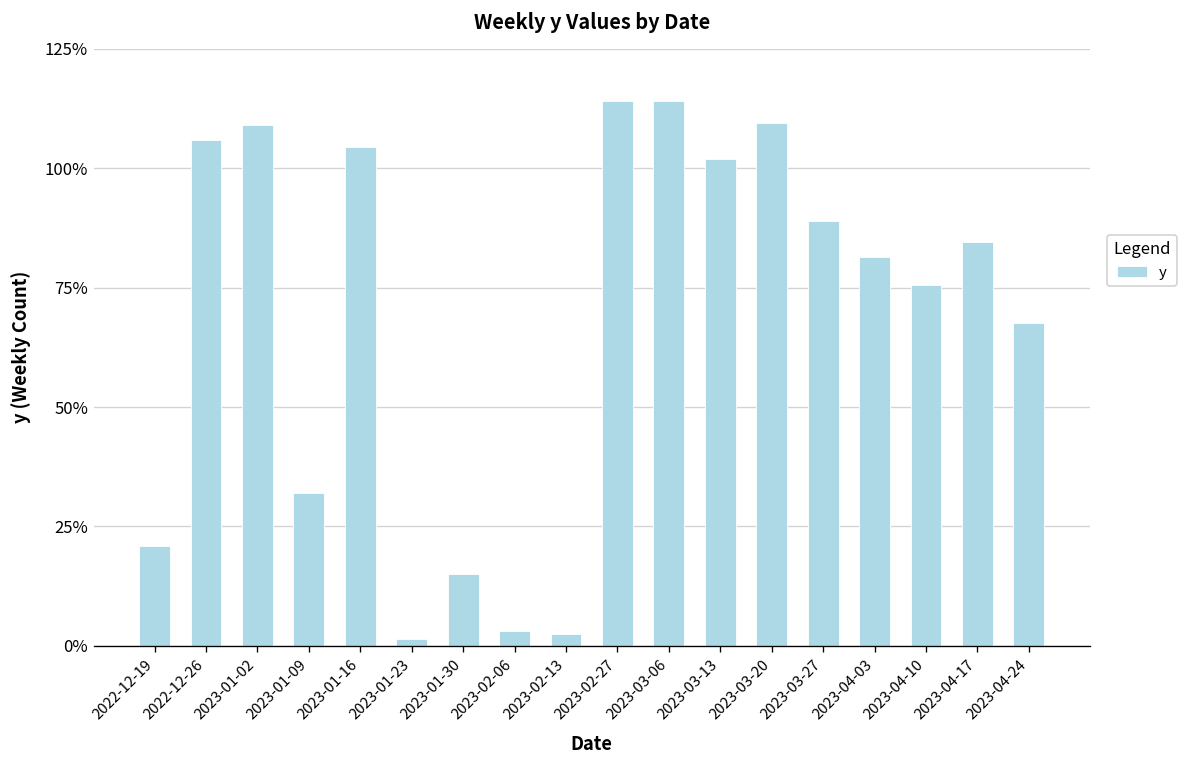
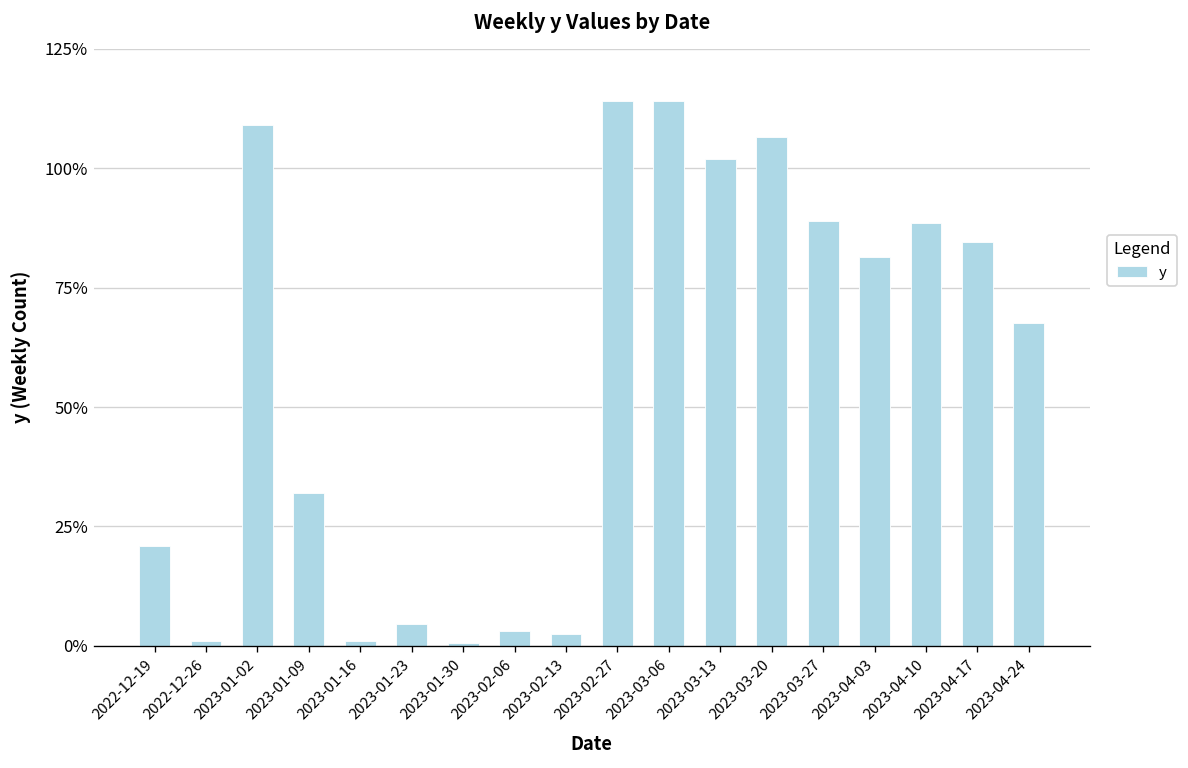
2022-12-26: 106% -> 1%
2023-01-16: 105% -> 1%
2023-01-23: 2% -> 5%
2023-01-30: 15% -> 1%
2023-03-20: 110% -> 107%
2023-04-10: 76% -> 89%
